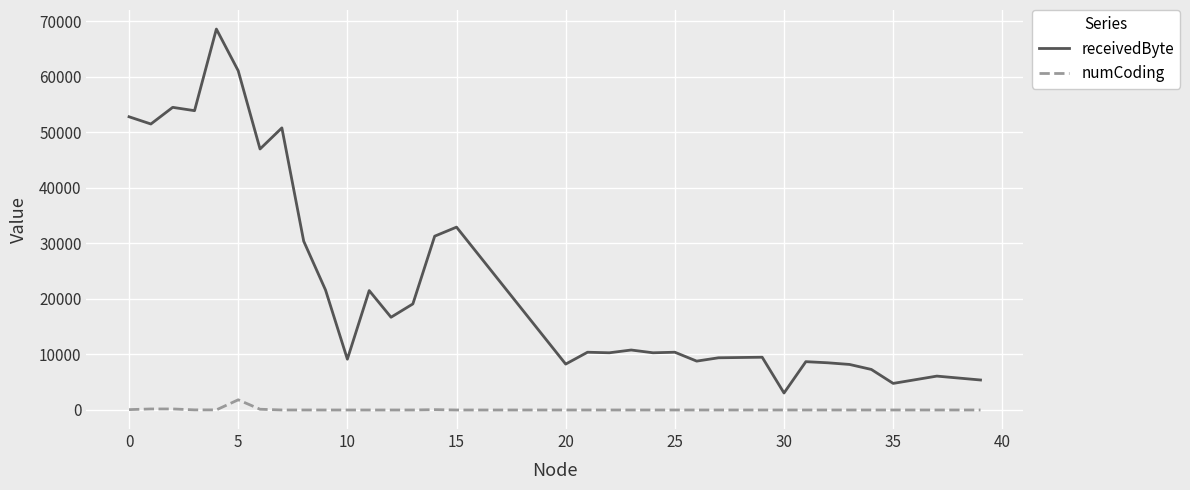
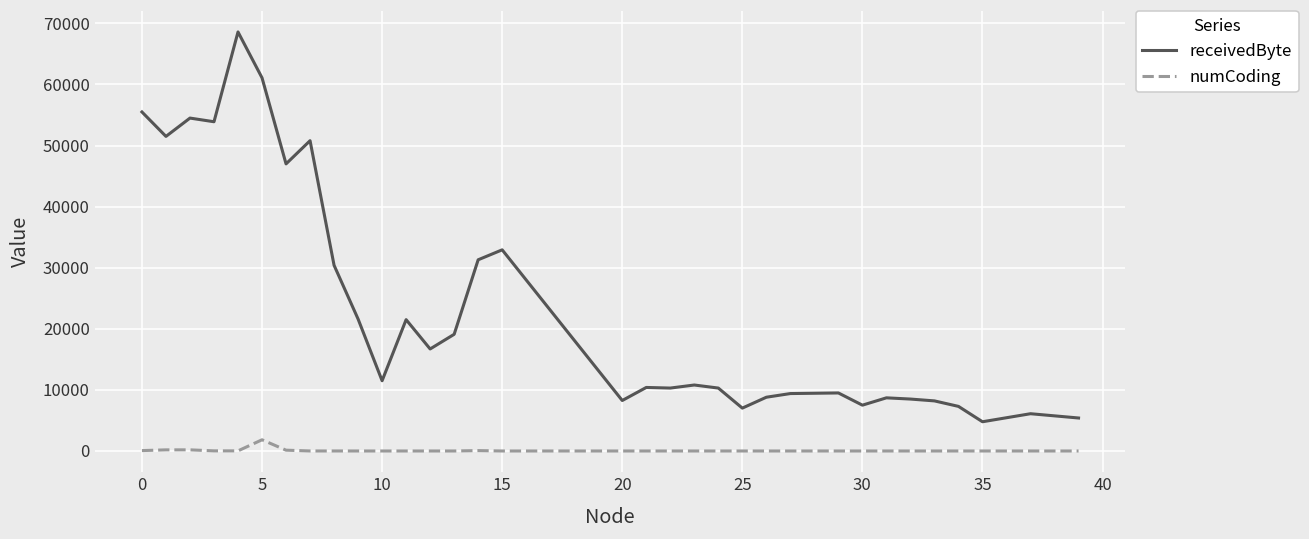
receivedByte, 0: 53000 -> 56000
receivedByte, 10: 9000 -> 12000
receivedByte, 25: 10000 -> 7000
receivedByte, 30: 3000 -> 8000
